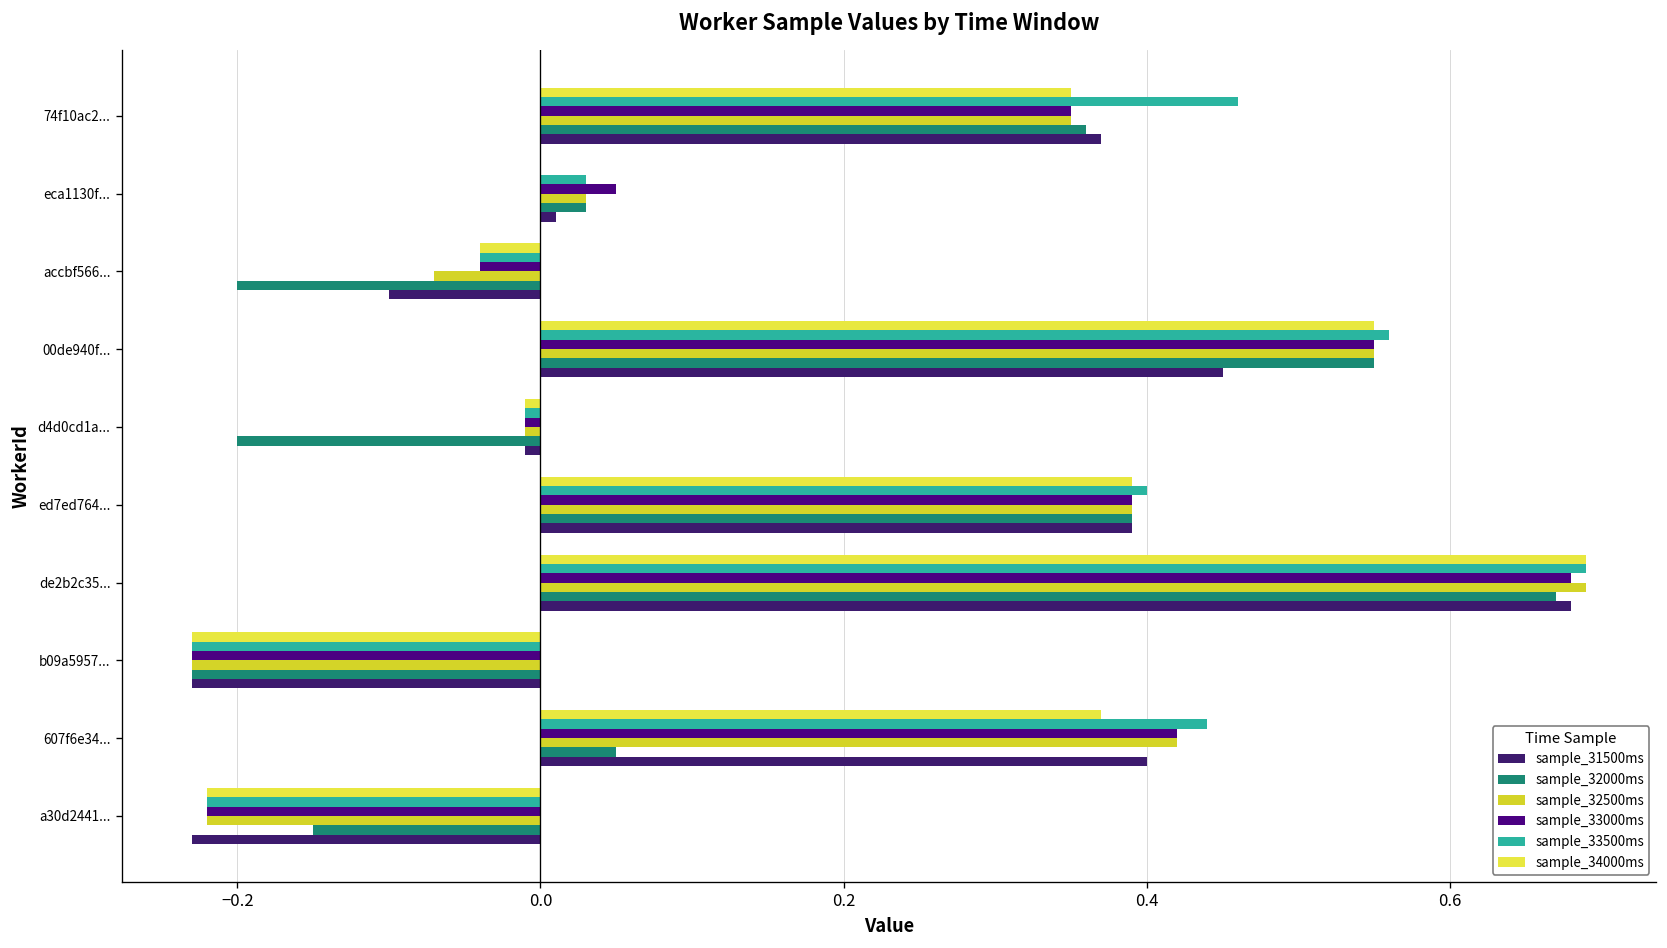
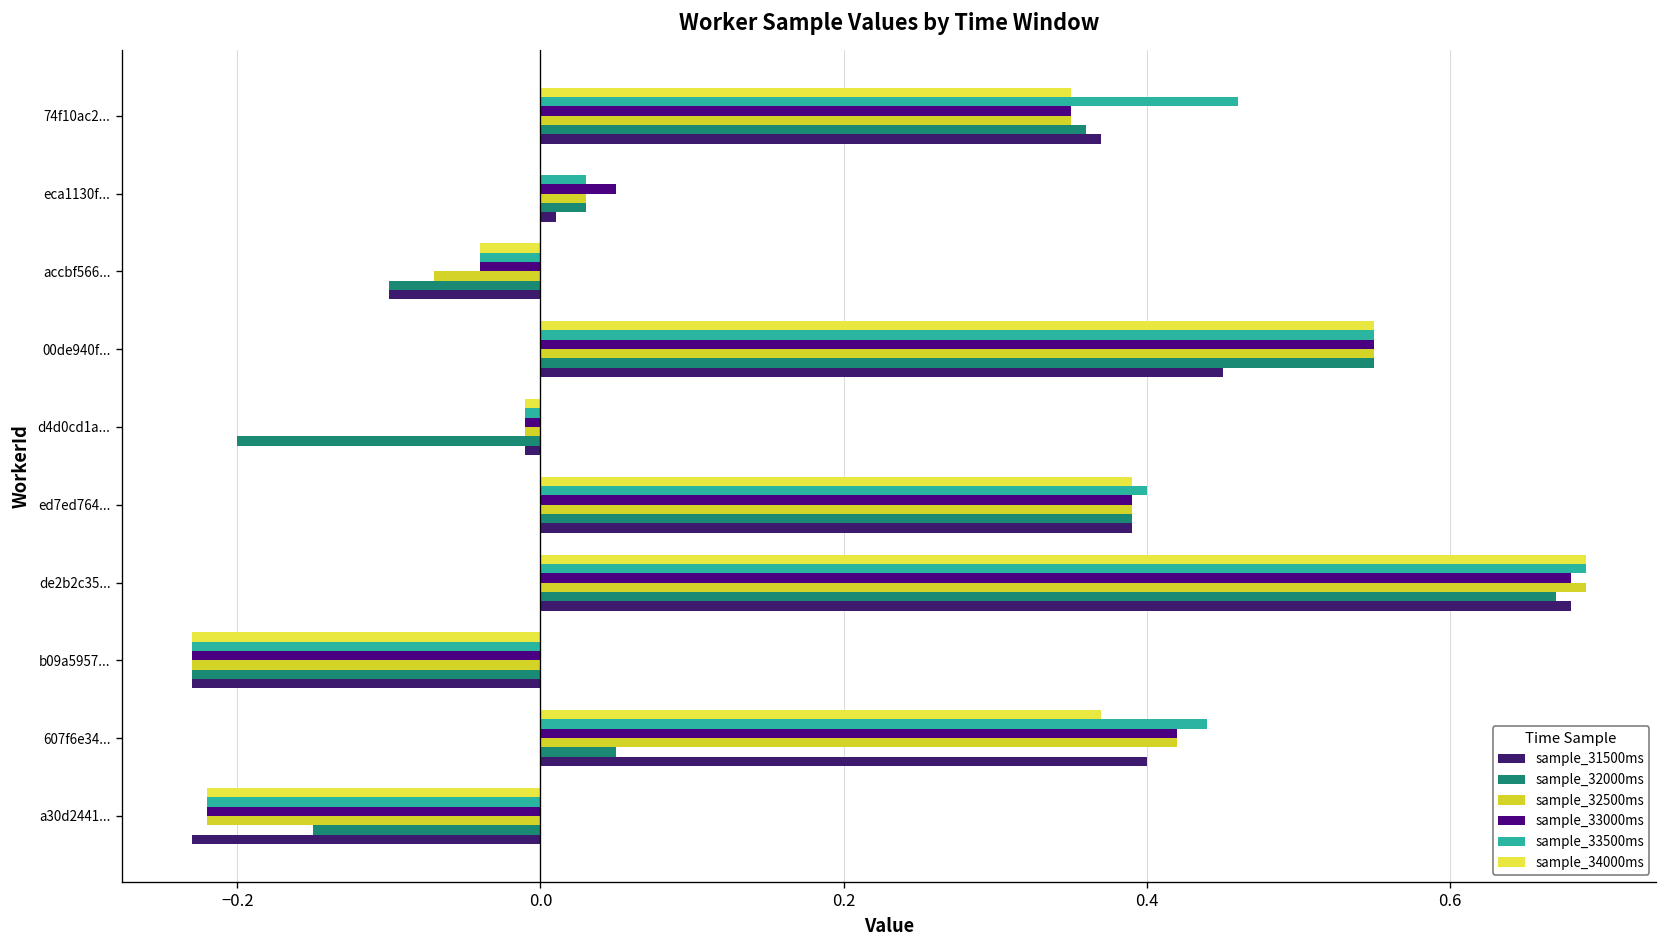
sample_32000ms, accbf566...: -0.2 -> -0.1
sample_33500ms, 00de940f...: 0.56 -> 0.55
